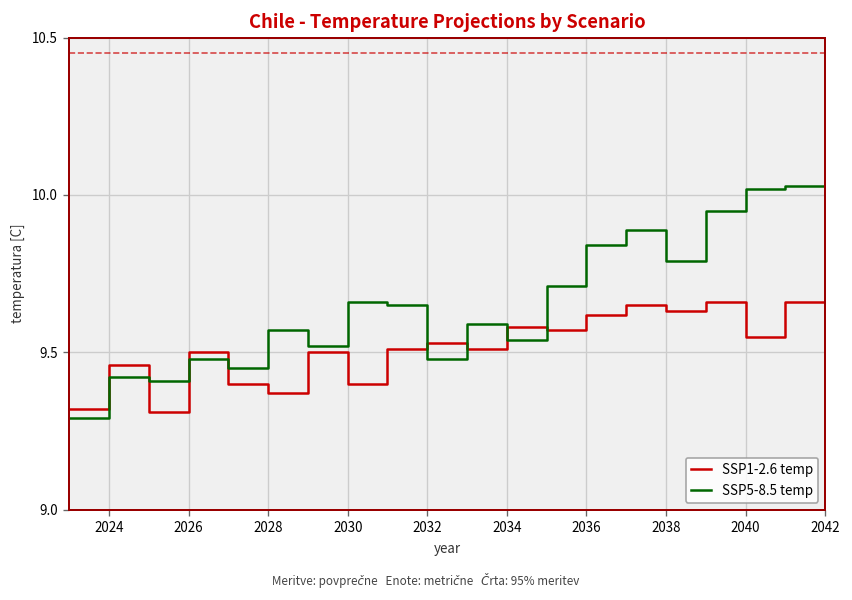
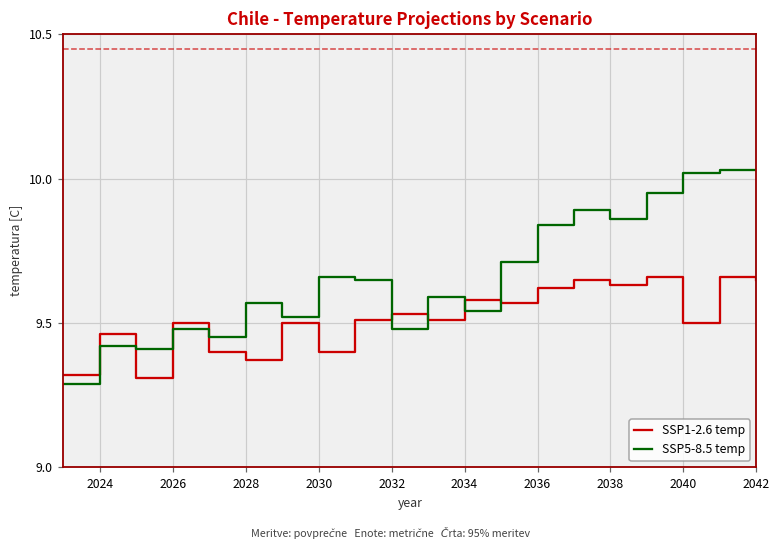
SSP5-8.5 temp, 2038: 9.79 -> 9.86
SSP1-2.6 temp, 2040: 9.55 -> 9.50
